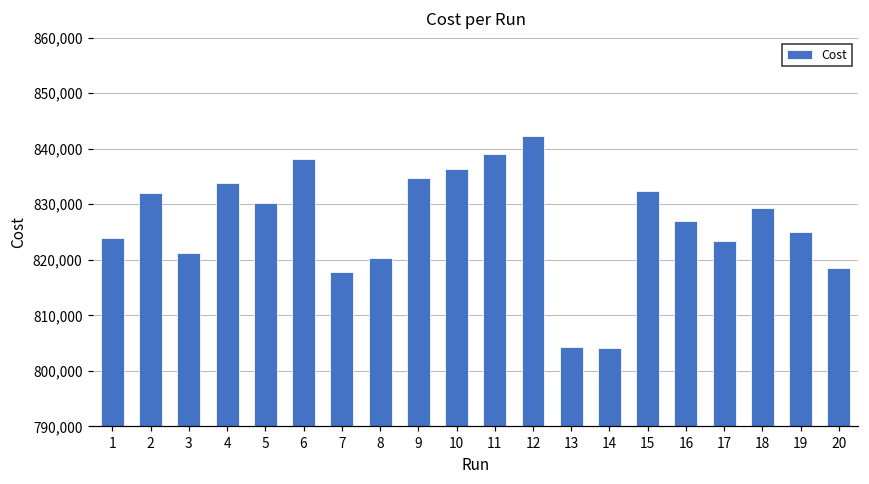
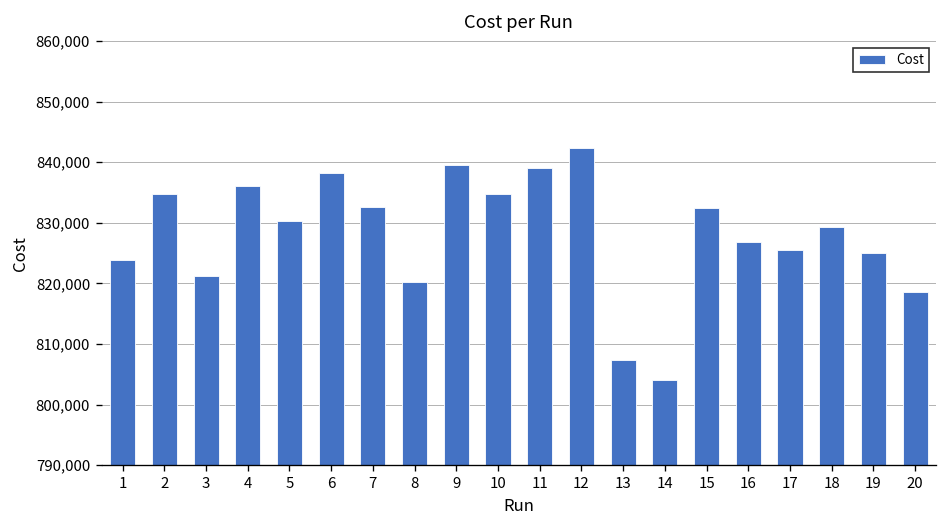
2: 832,000 -> 835,000
4: 834,000 -> 836,000
7: 818,000 -> 833,000
9: 835,000 -> 840,000
10: 836,000 -> 835,000
13: 804,000 -> 807,000
17: 823,000 -> 825,000
